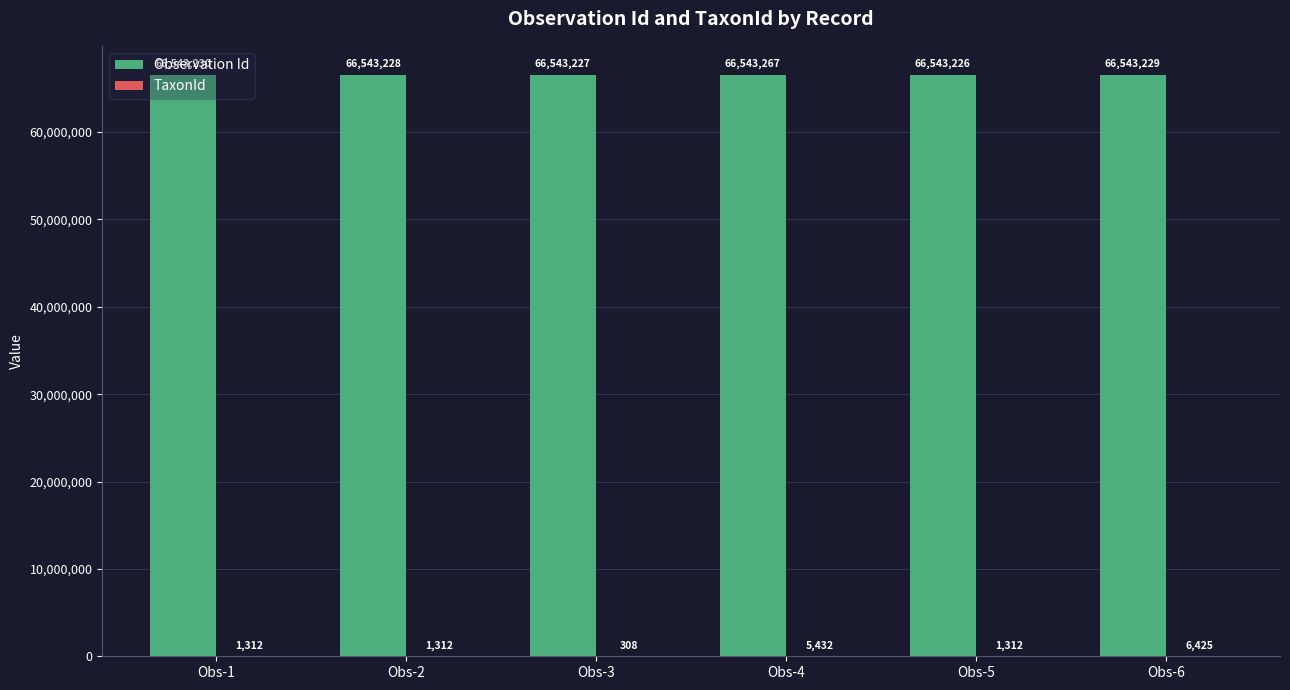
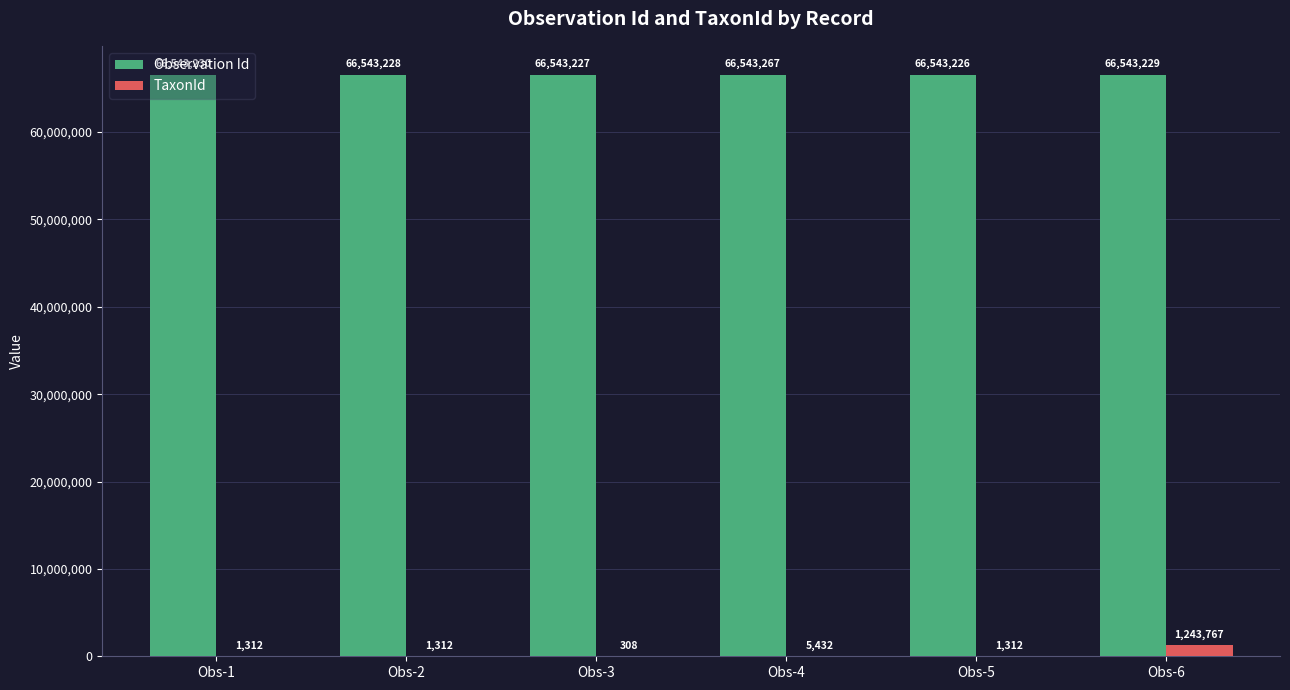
TaxonId, Obs-6: 6,425 -> 1,243,767
